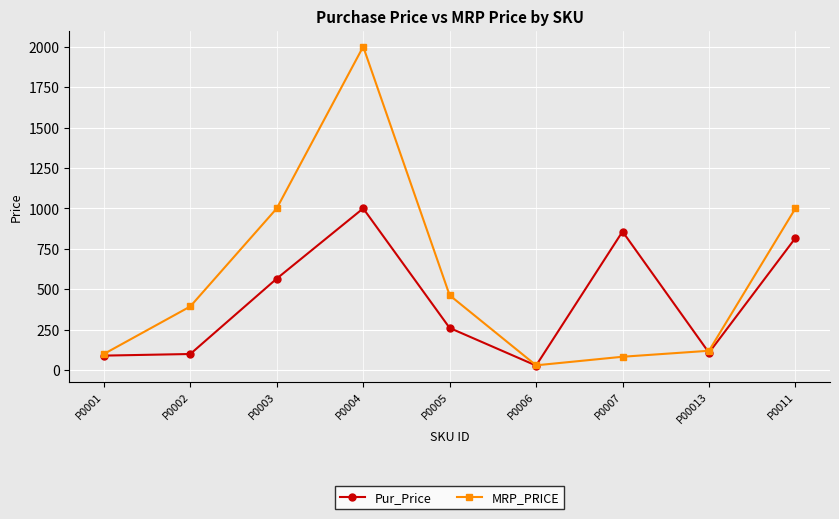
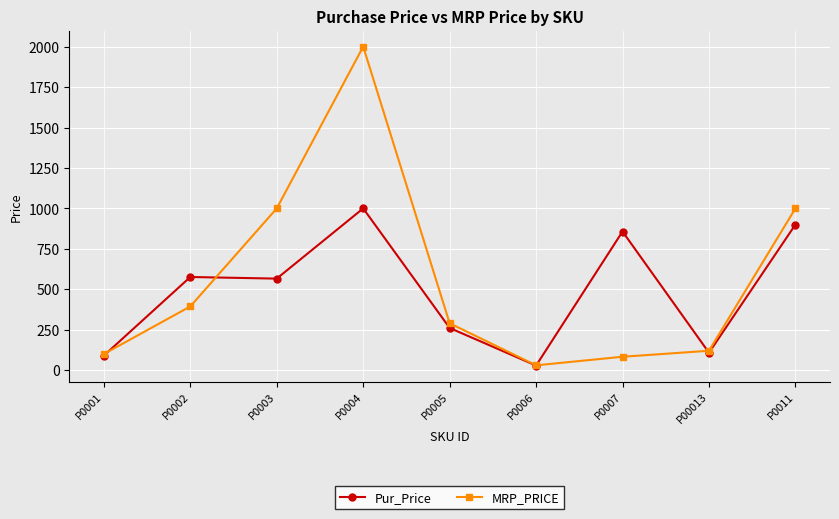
Pur_Price, P0002: 100 -> 580
MRP_PRICE, P0005: 460 -> 290
Pur_Price, P0011: 820 -> 900
